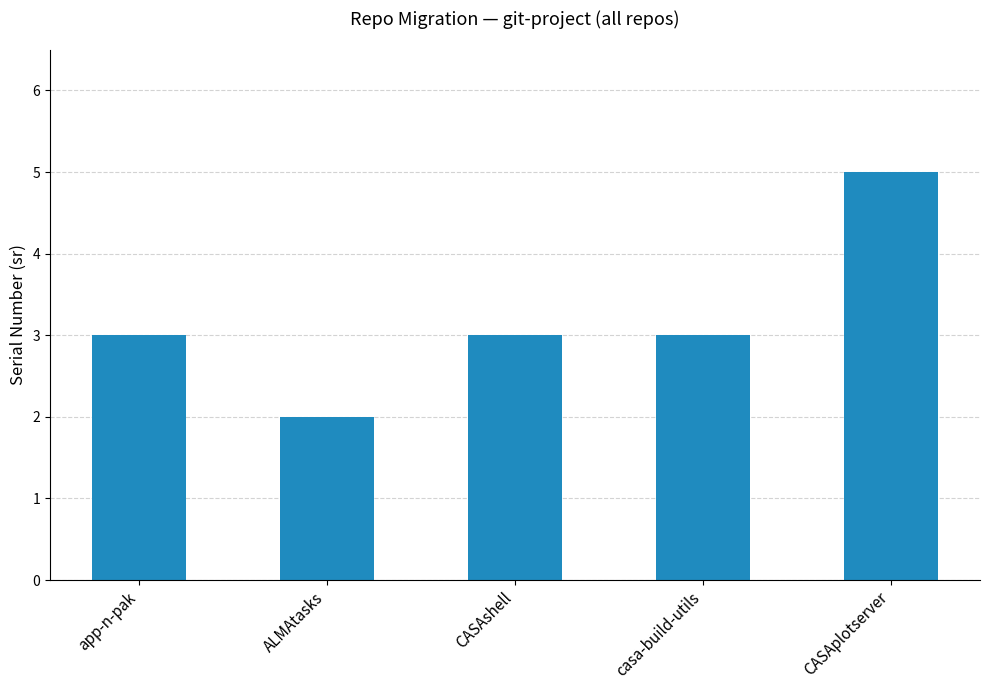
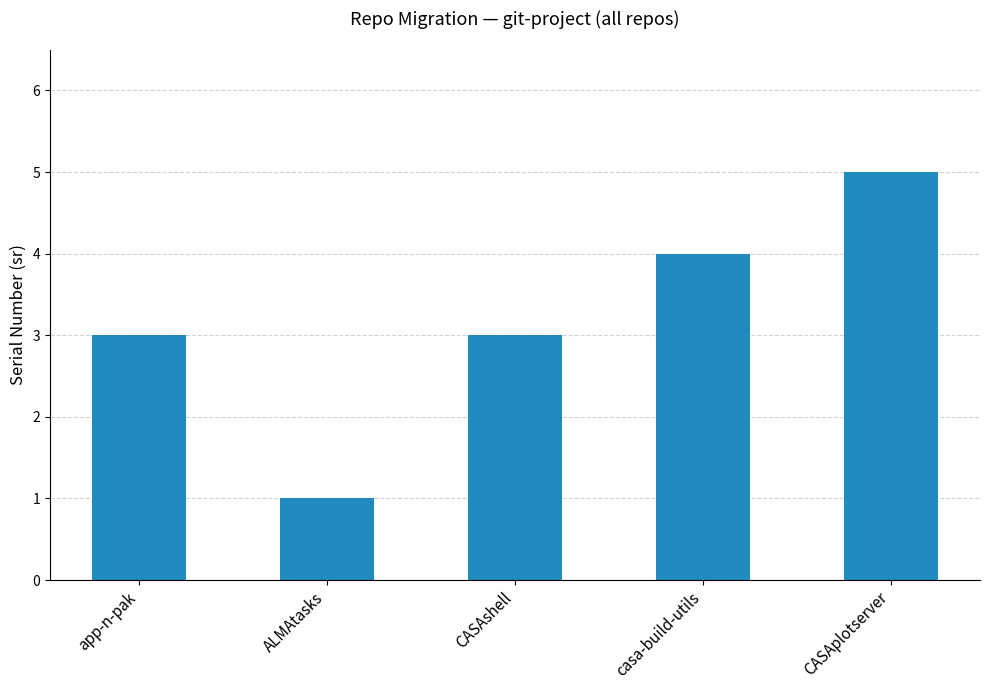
ALMAtasks: 2 -> 1
casa-build-utils: 3 -> 4
